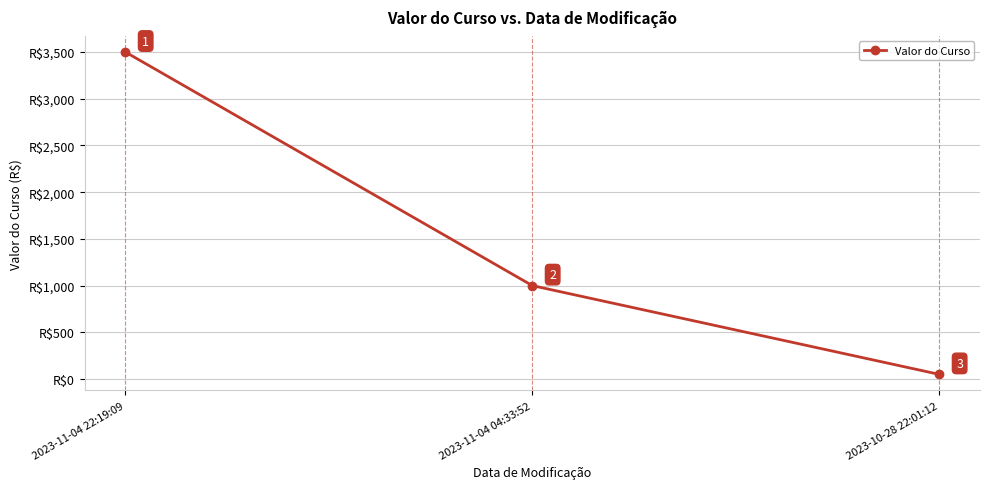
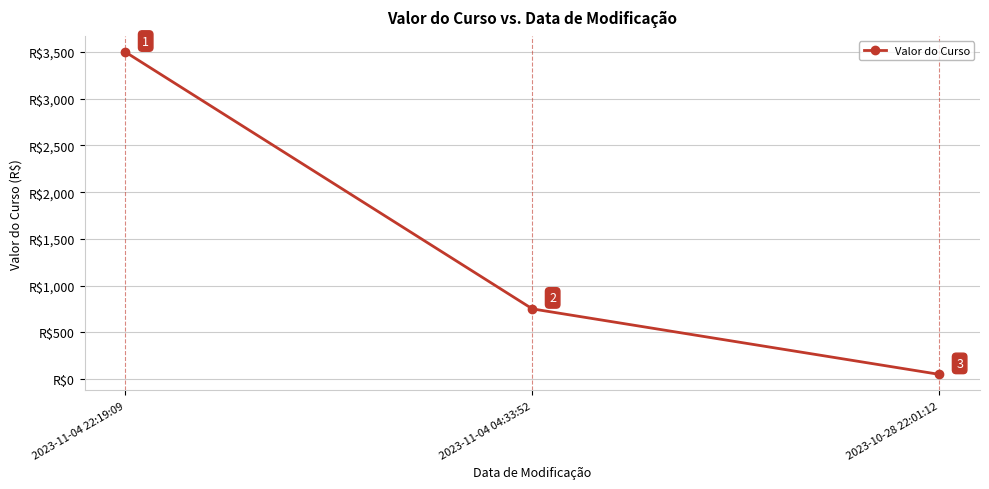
2023-11-04 04:33:52: R$1,000 -> R$800
